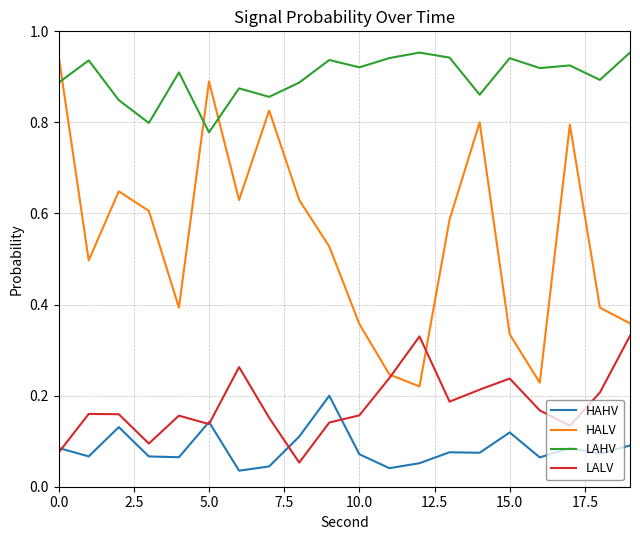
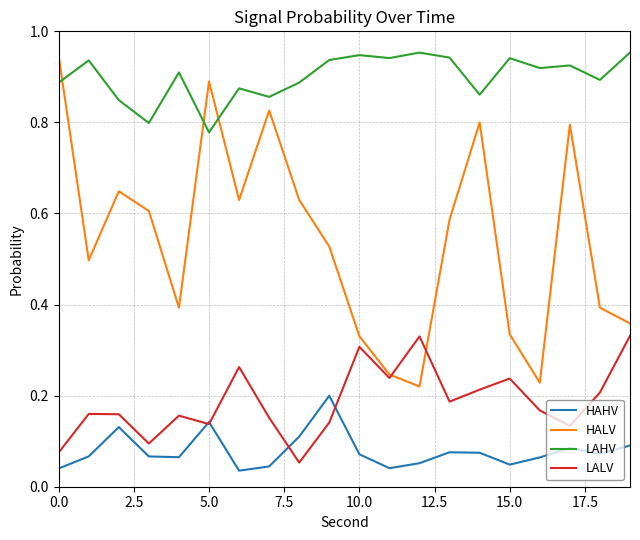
HAHV, 0.0: 0.09 -> 0.04
HALV, 10.0: 0.36 -> 0.33
LAHV, 10.0: 0.92 -> 0.95
LALV, 10.0: 0.16 -> 0.31
HAHV, 15.0: 0.12 -> 0.05
